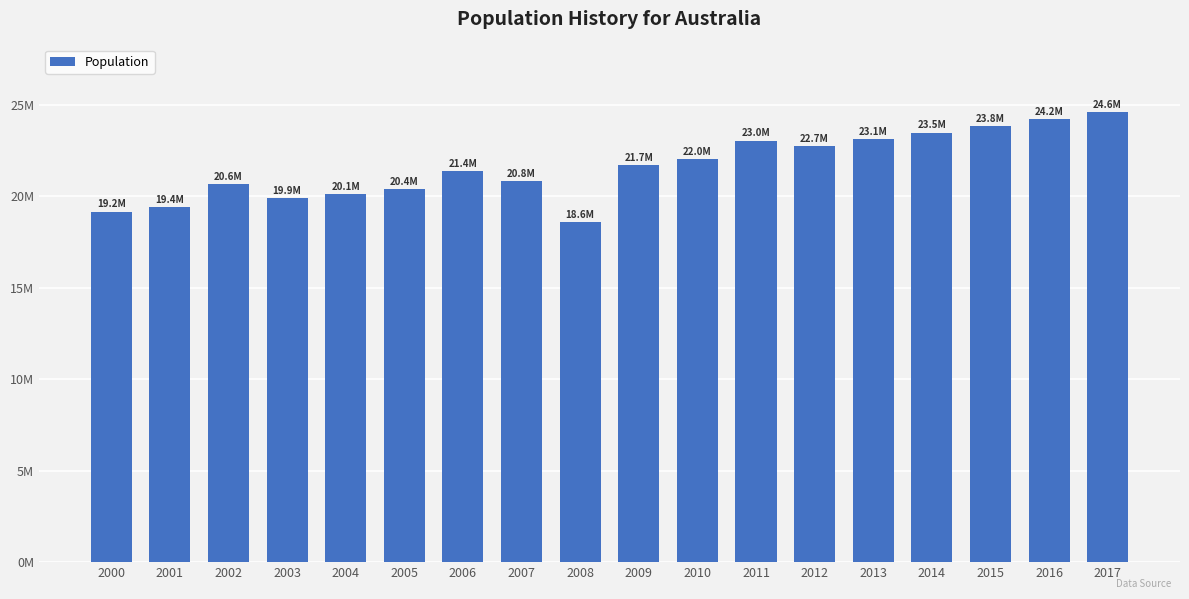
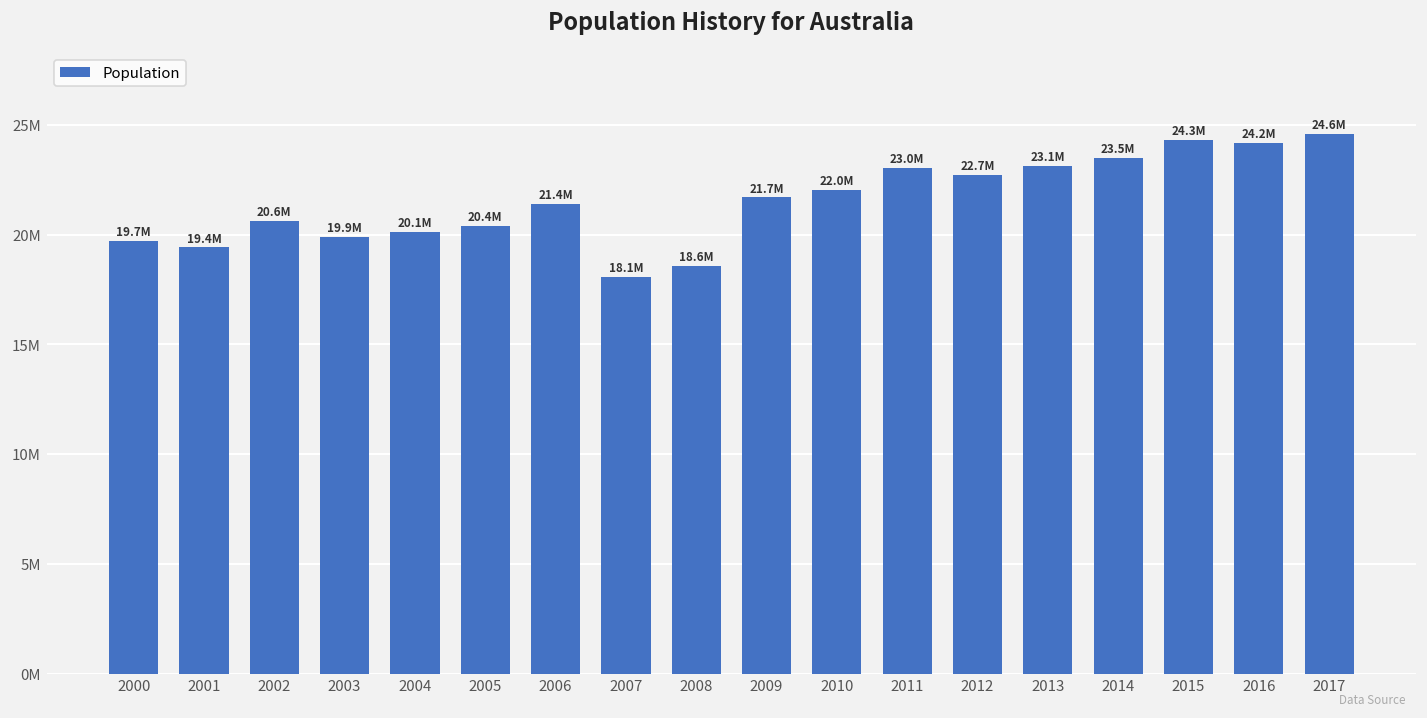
2000: 19.2M -> 19.7M
2007: 20.8M -> 18.1M
2015: 23.8M -> 24.3M
